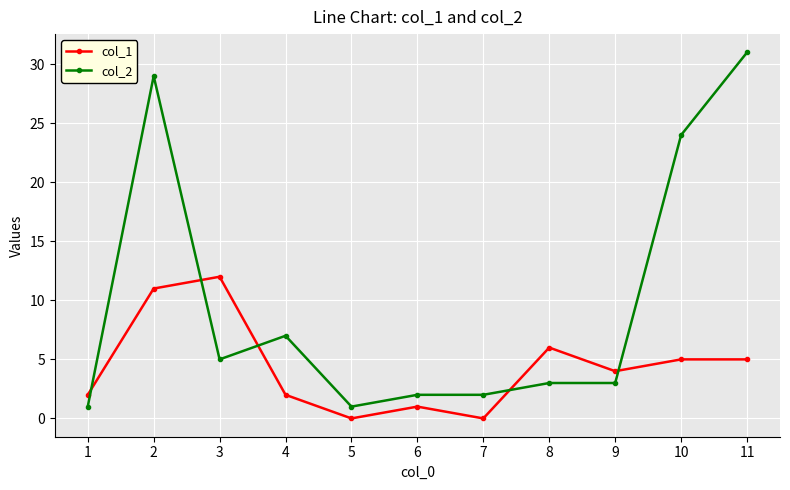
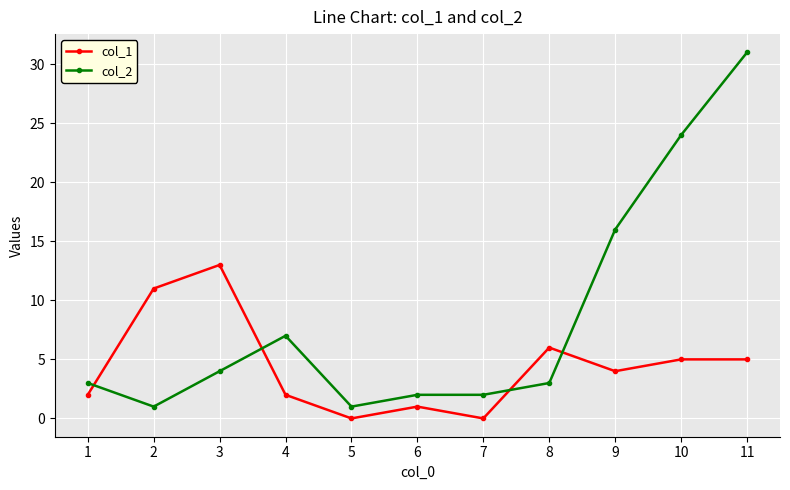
col_2, 1: 1 -> 3
col_2, 2: 29 -> 1
col_1, 3: 12 -> 13
col_2, 3: 5 -> 4
col_2, 9: 3 -> 16
